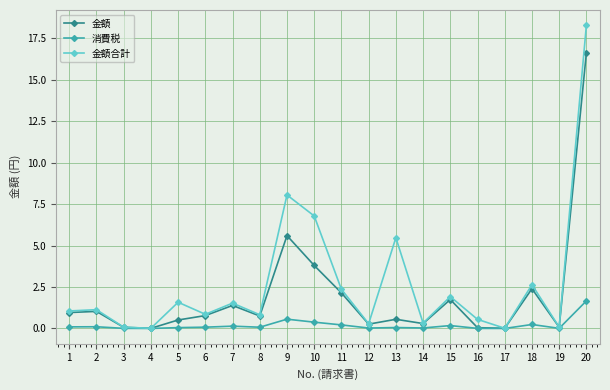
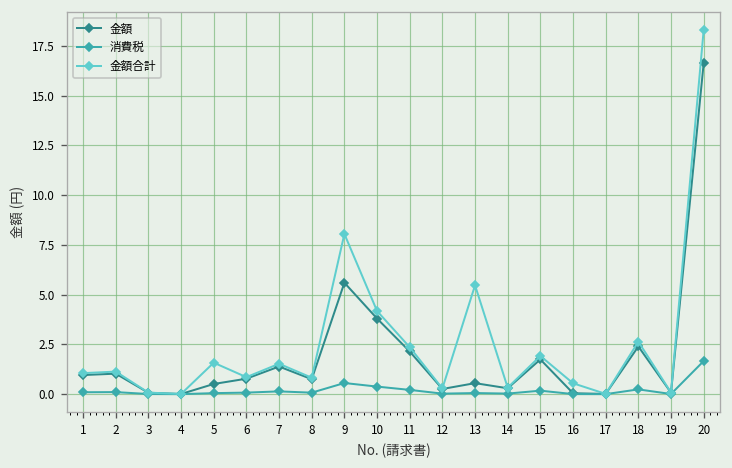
金額合計, 10: 6.8 -> 4.2
